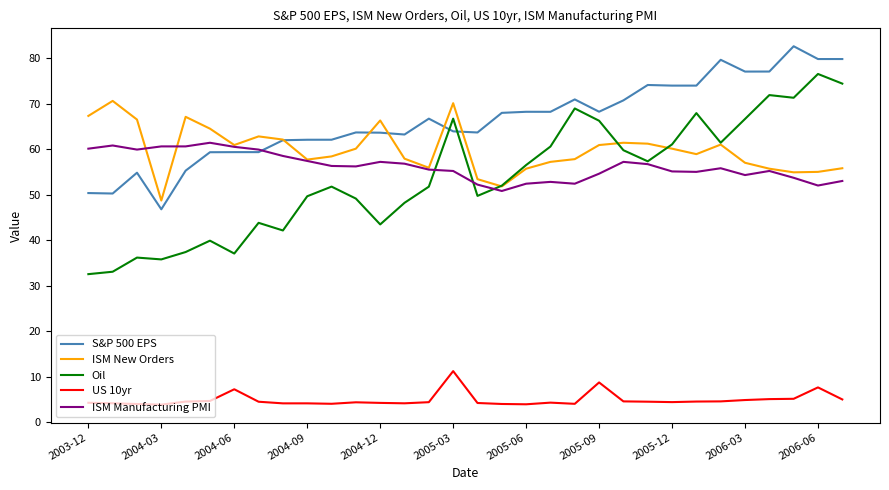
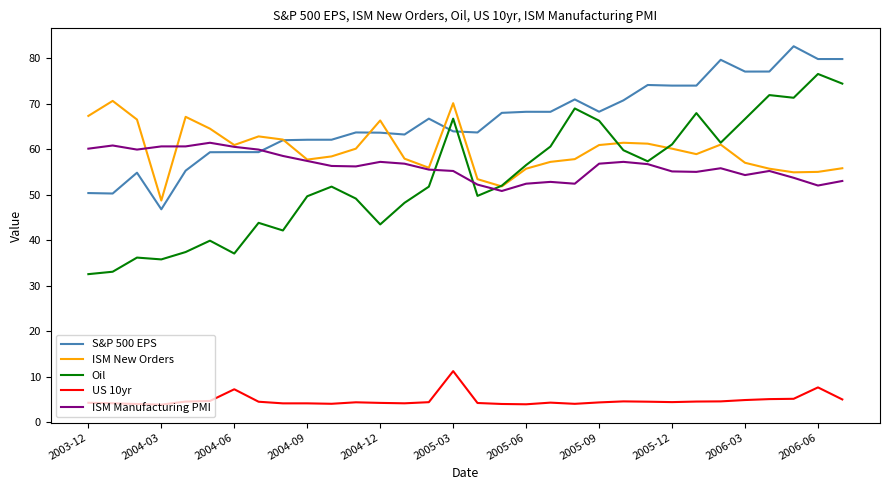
US 10yr, 2005-09: 9 -> 4
ISM Manufacturing PMI, 2005-09: 55 -> 57
